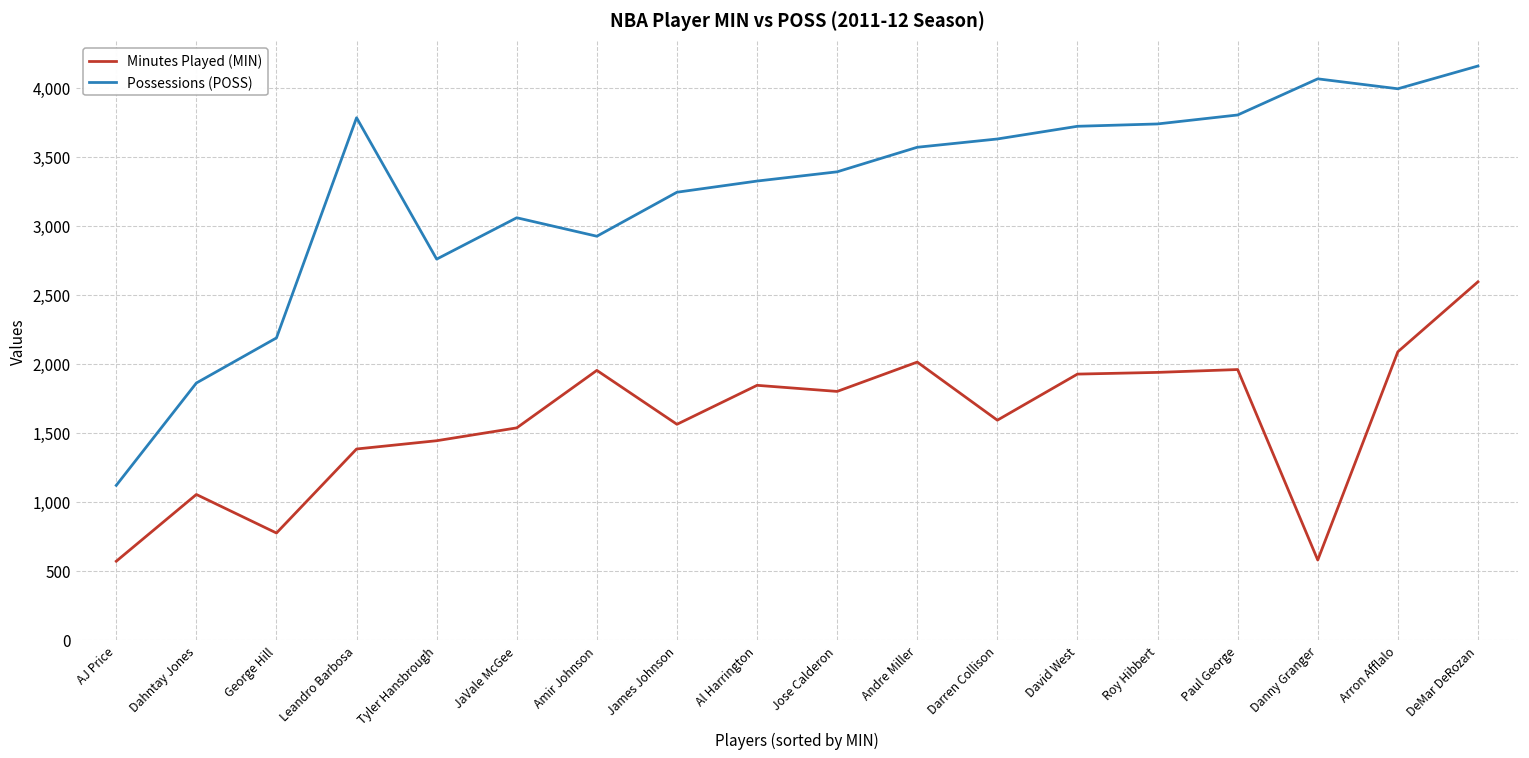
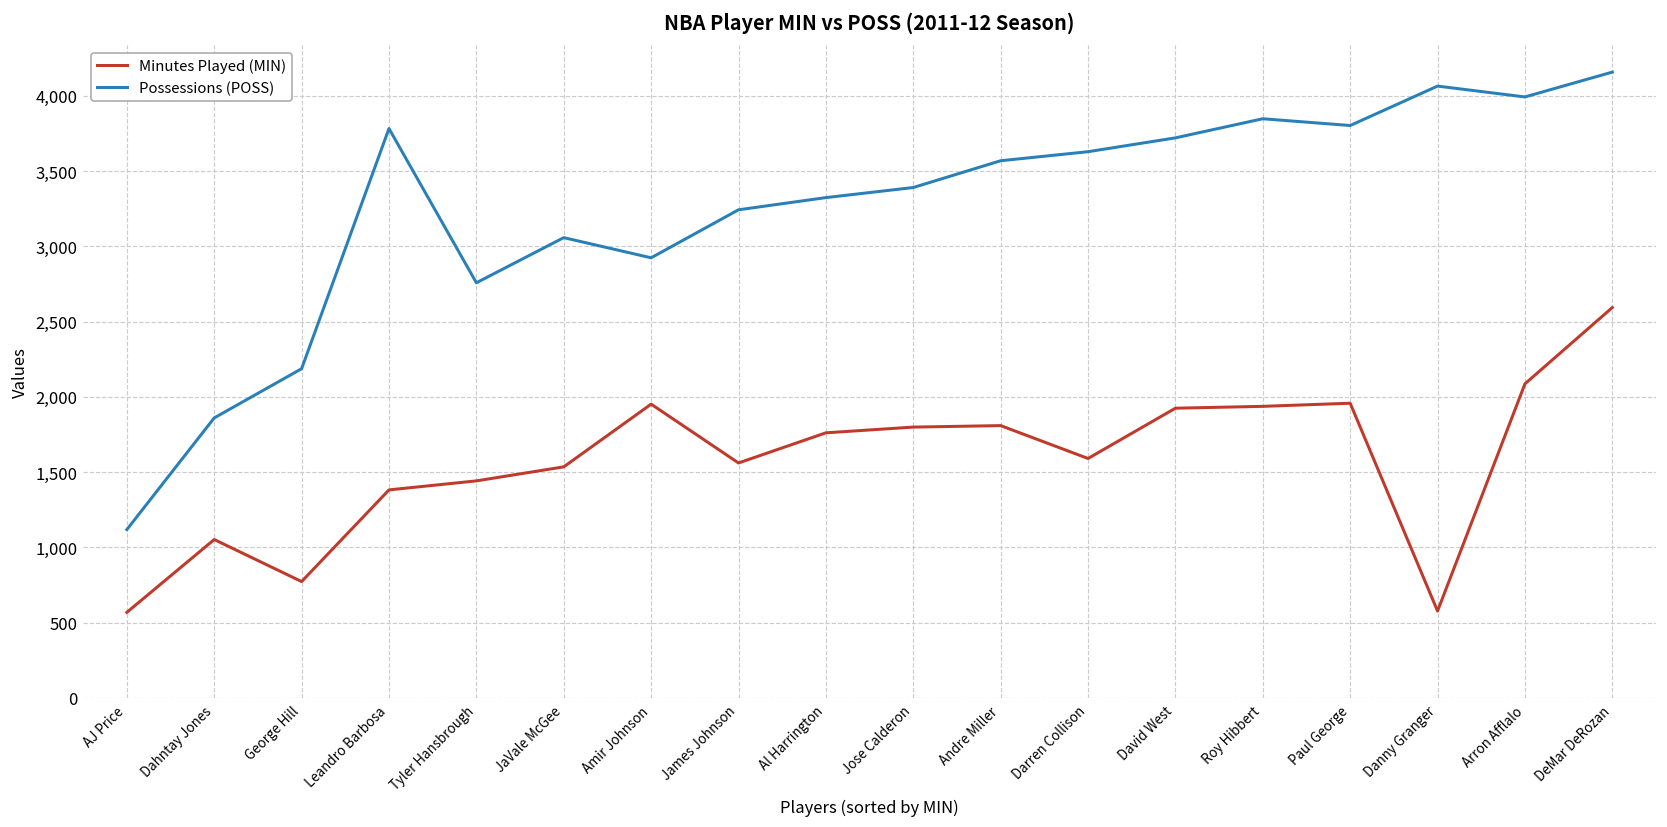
Minutes Played (MIN), Al Harrington: 1,840 -> 1,760
Minutes Played (MIN), Andre Miller: 2,010 -> 1,810
Possessions (POSS), Roy Hibbert: 3,740 -> 3,850
